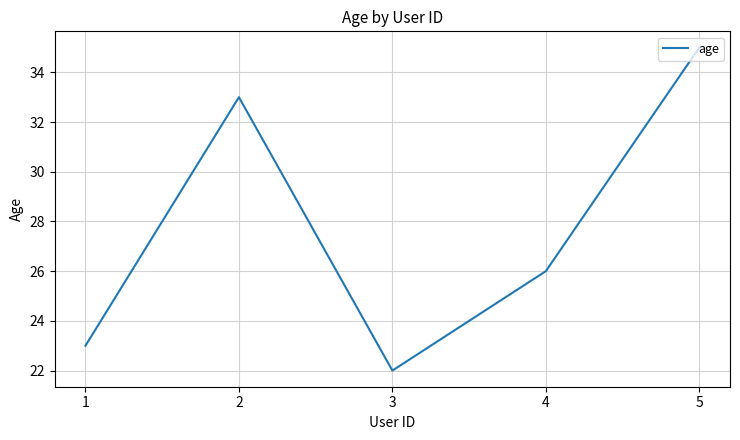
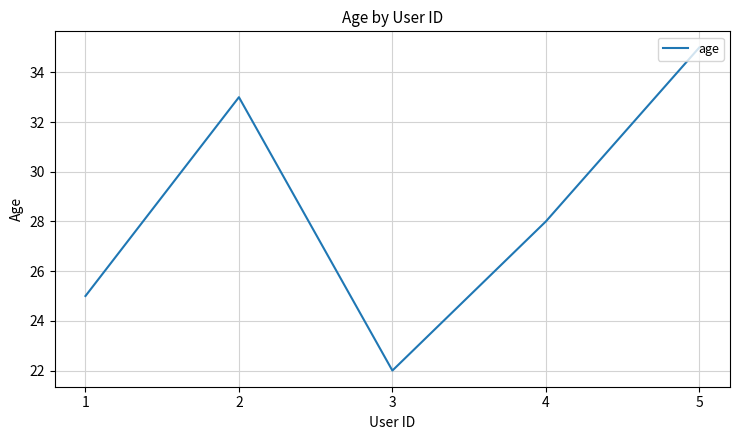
1: 23 -> 25
4: 26 -> 28
